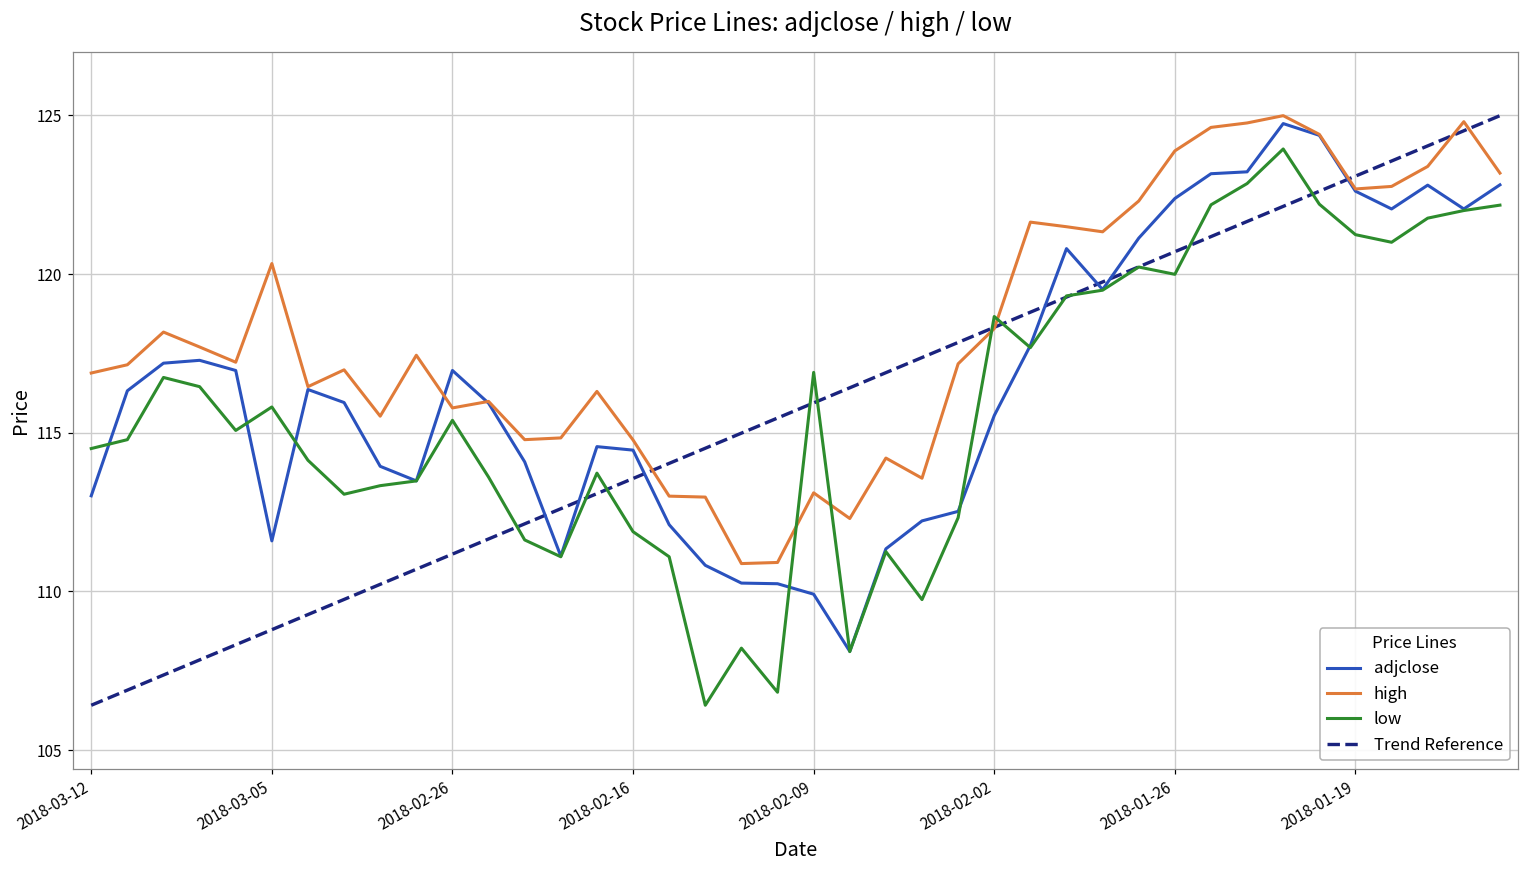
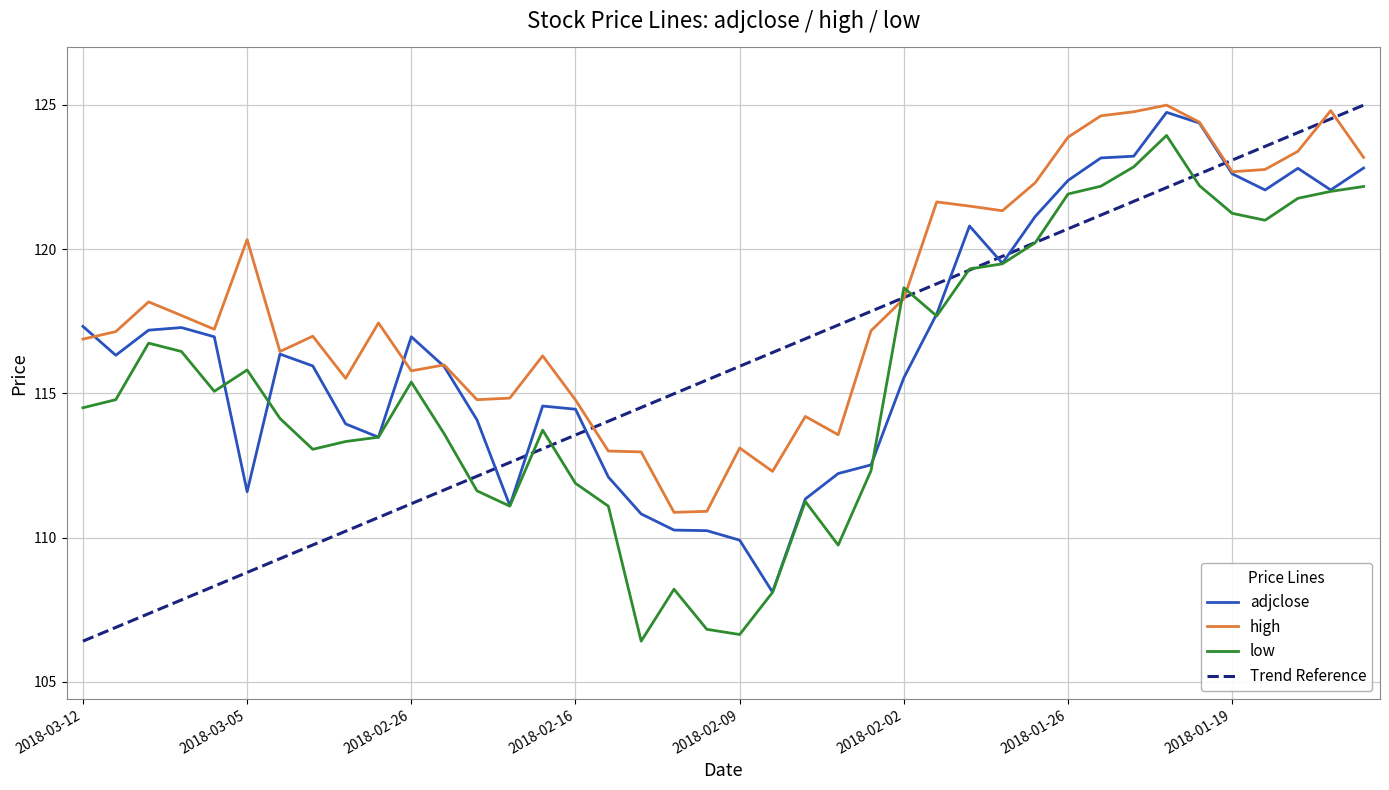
adjclose, 2018-03-12: 113.0 -> 117.3
low, 2018-02-09: 116.9 -> 106.6
low, 2018-01-26: 120.0 -> 121.9
